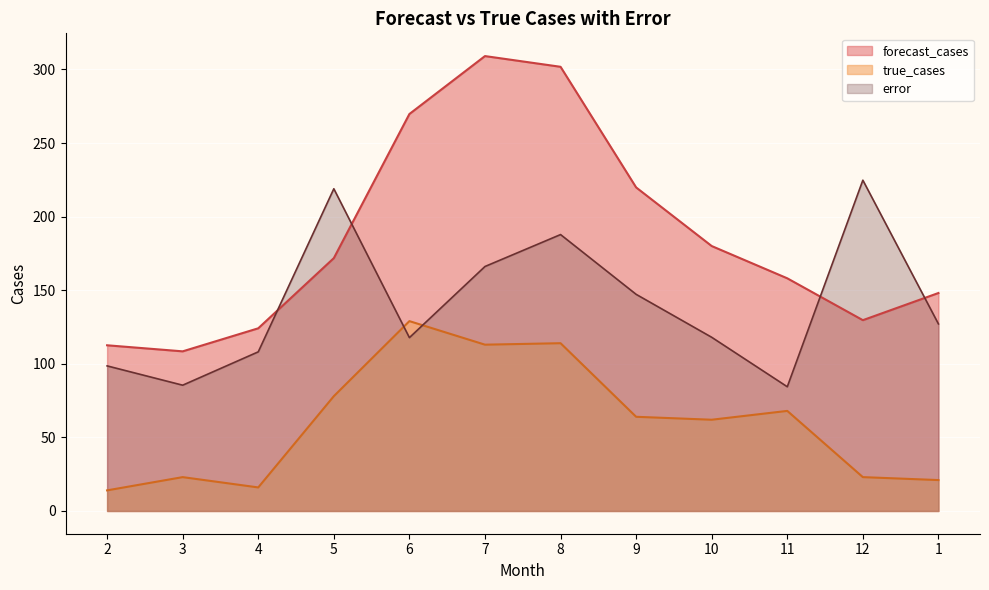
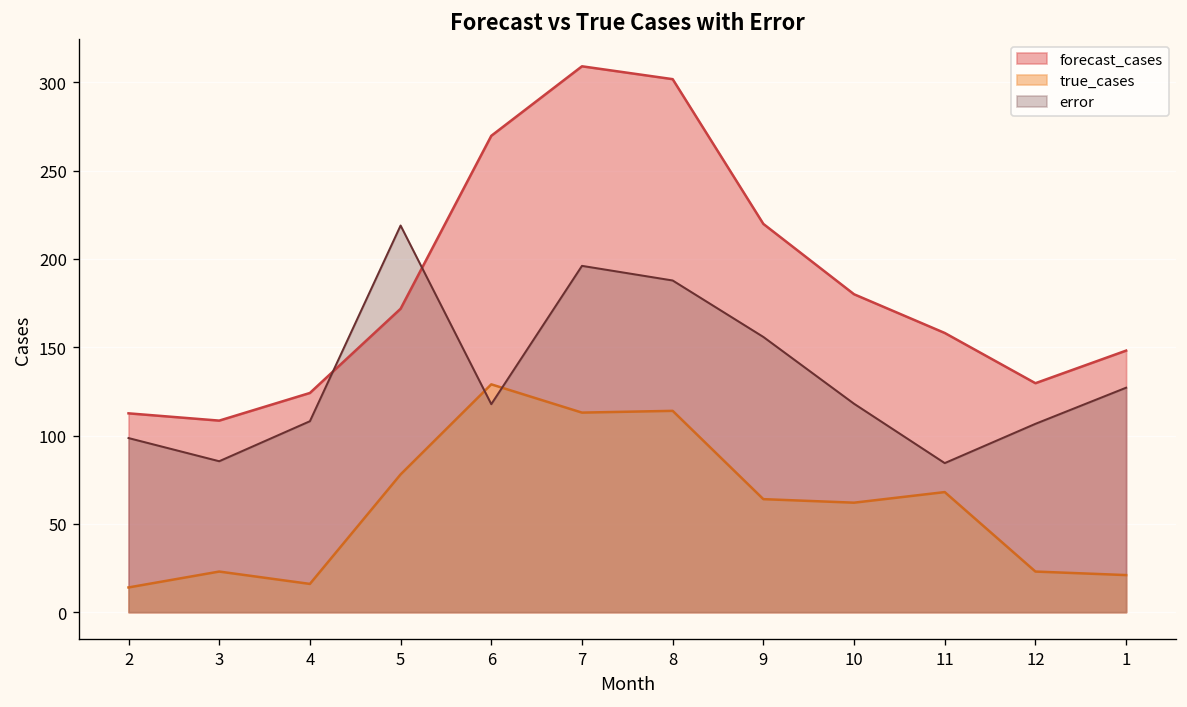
error, 7: 166 -> 196
error, 9: 147 -> 156
error, 12: 225 -> 107
